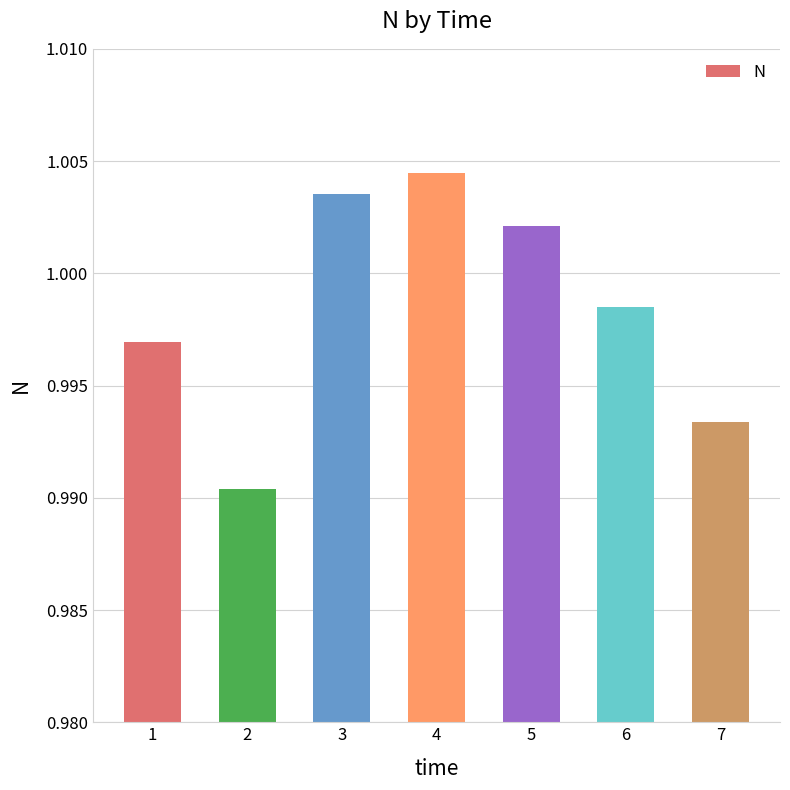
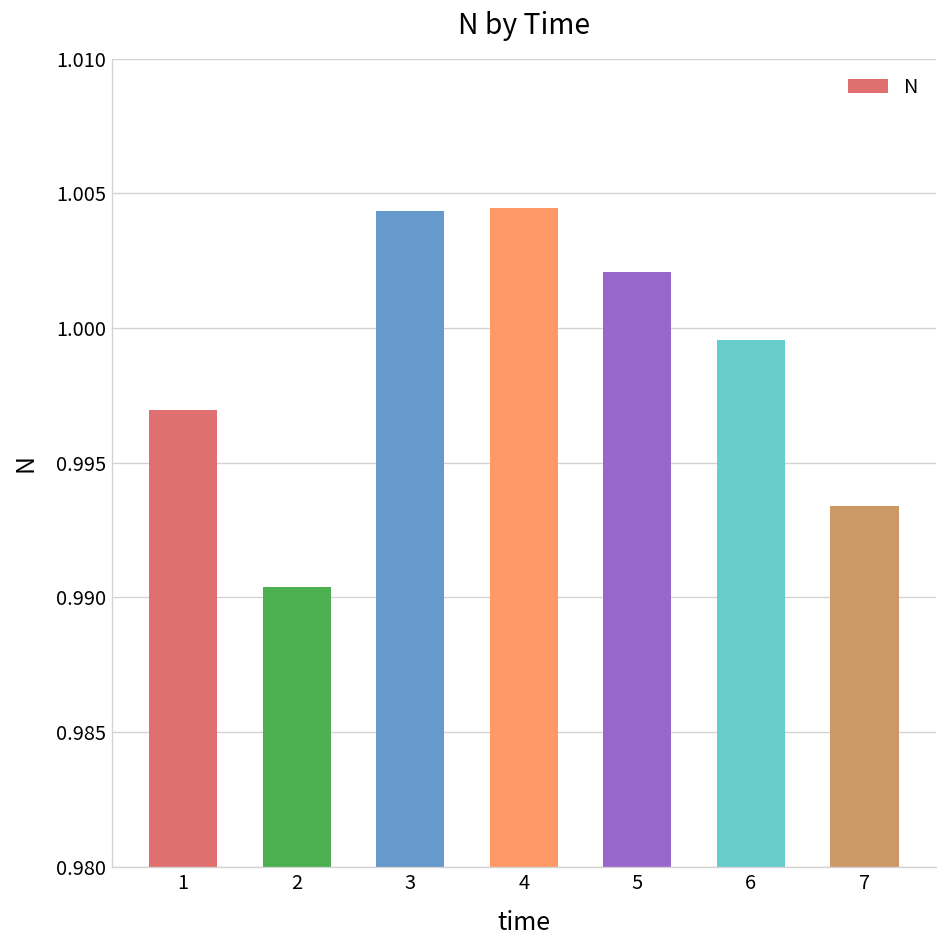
3: 1.0035 -> 1.0044
6: 0.9985 -> 0.9996
